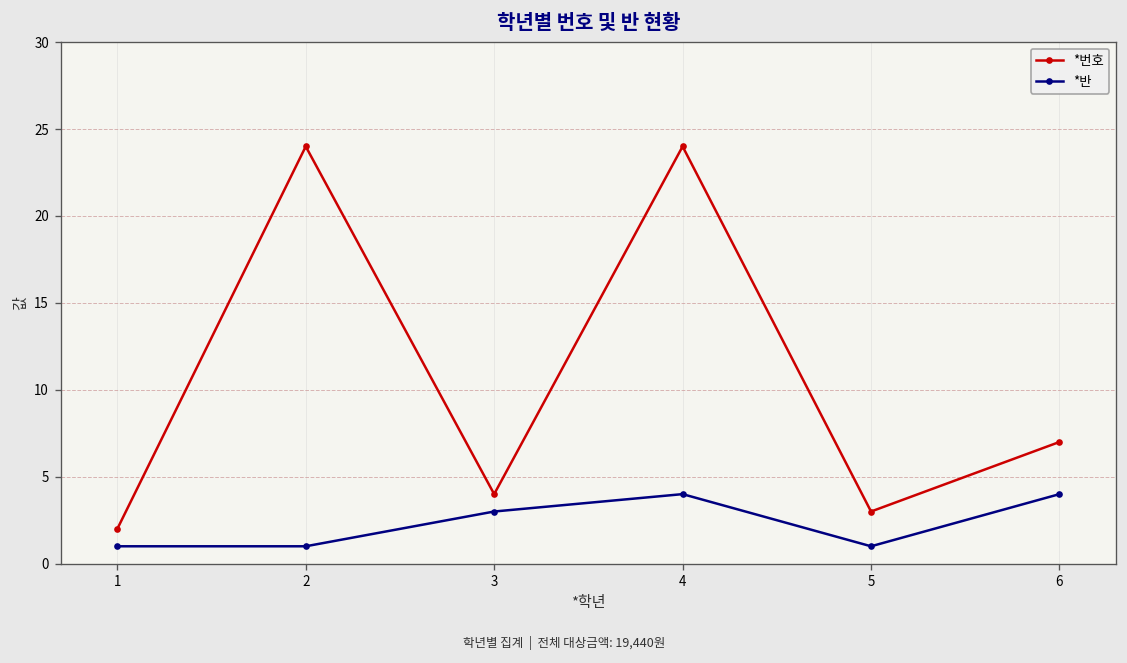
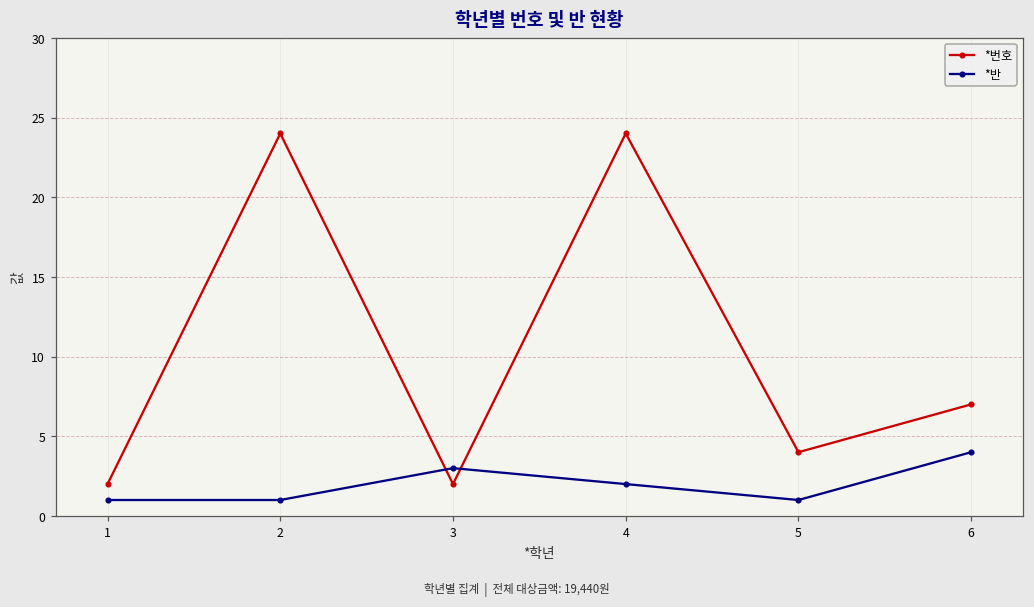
*번호, 3: 4 -> 2
*반, 4: 4 -> 2
*번호, 5: 3 -> 4
